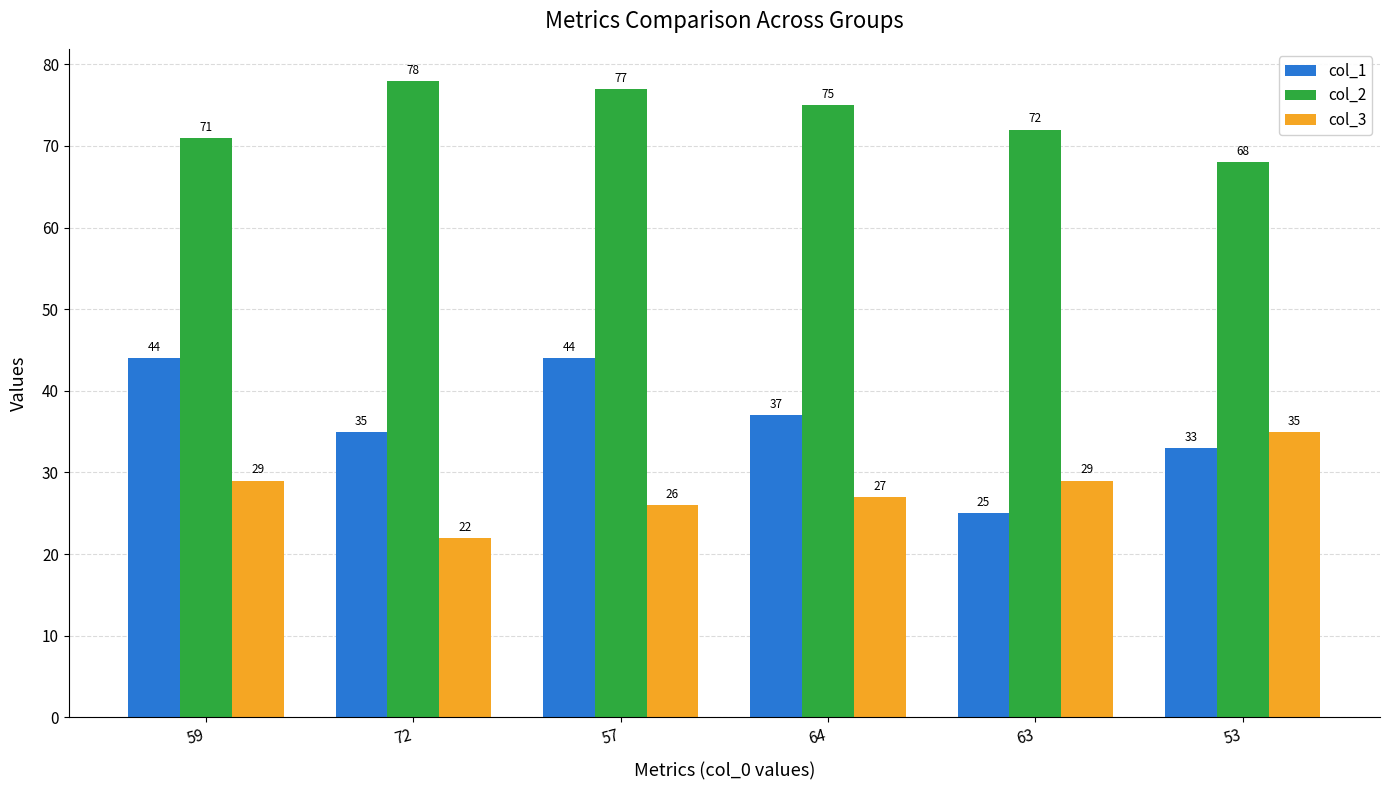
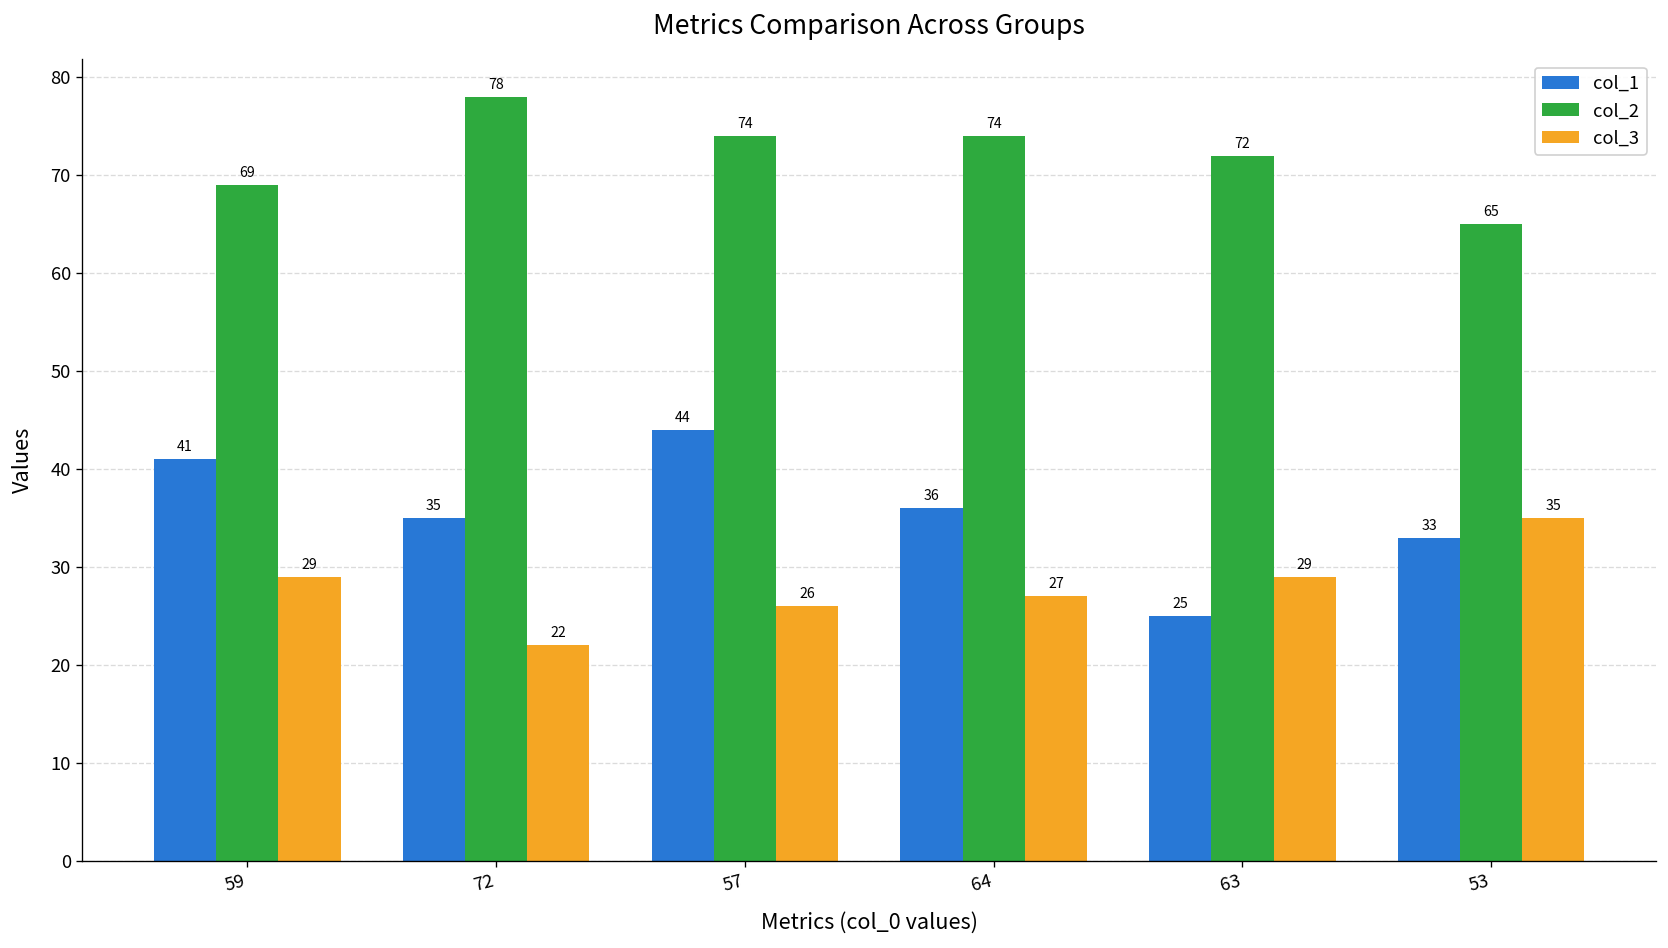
col_1, 59: 44 -> 41
col_2, 59: 71 -> 69
col_2, 57: 77 -> 74
col_1, 64: 37 -> 36
col_2, 64: 75 -> 74
col_2, 53: 68 -> 65
